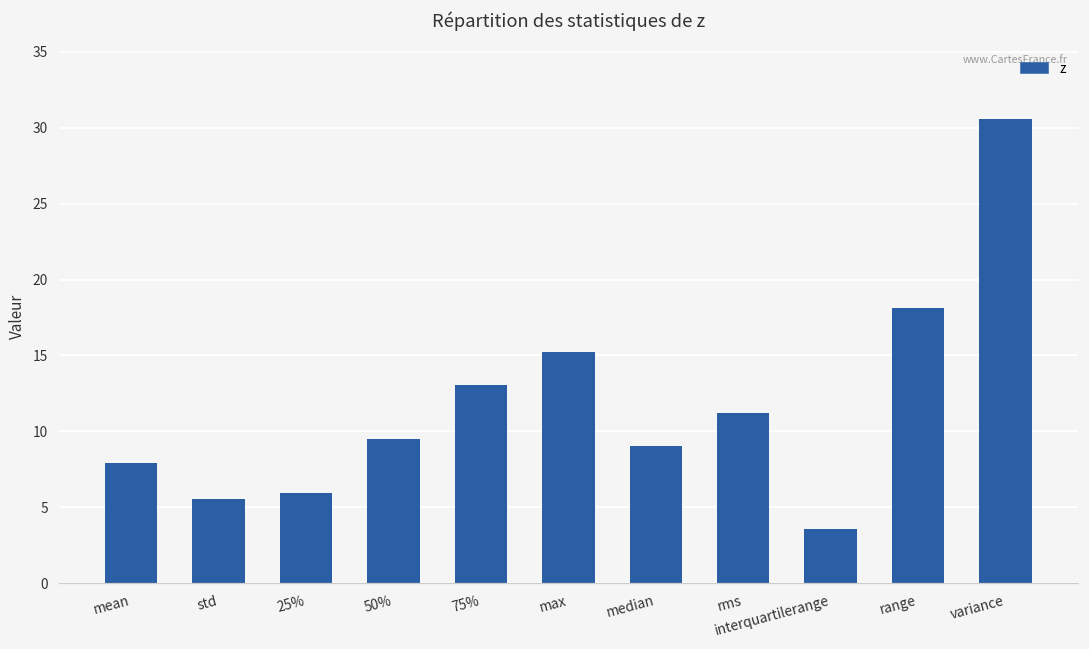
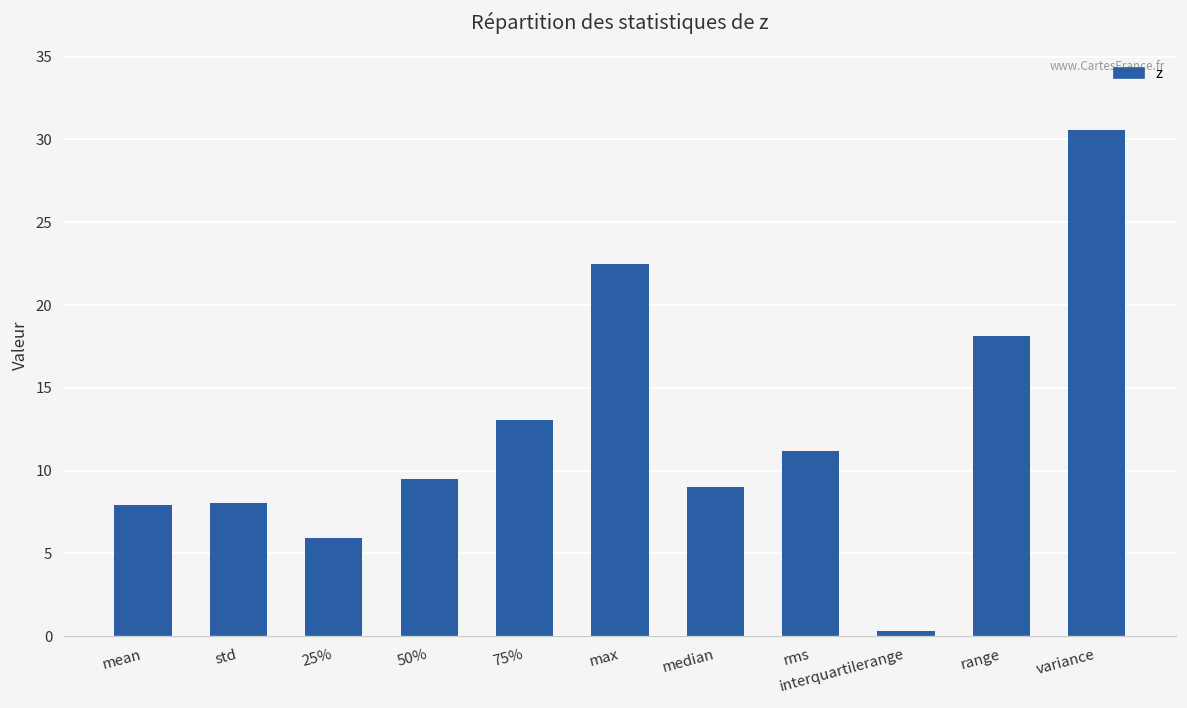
std: 5.5 -> 8.1
max: 15.3 -> 22.5
interquartilerange: 3.5 -> 0.3
